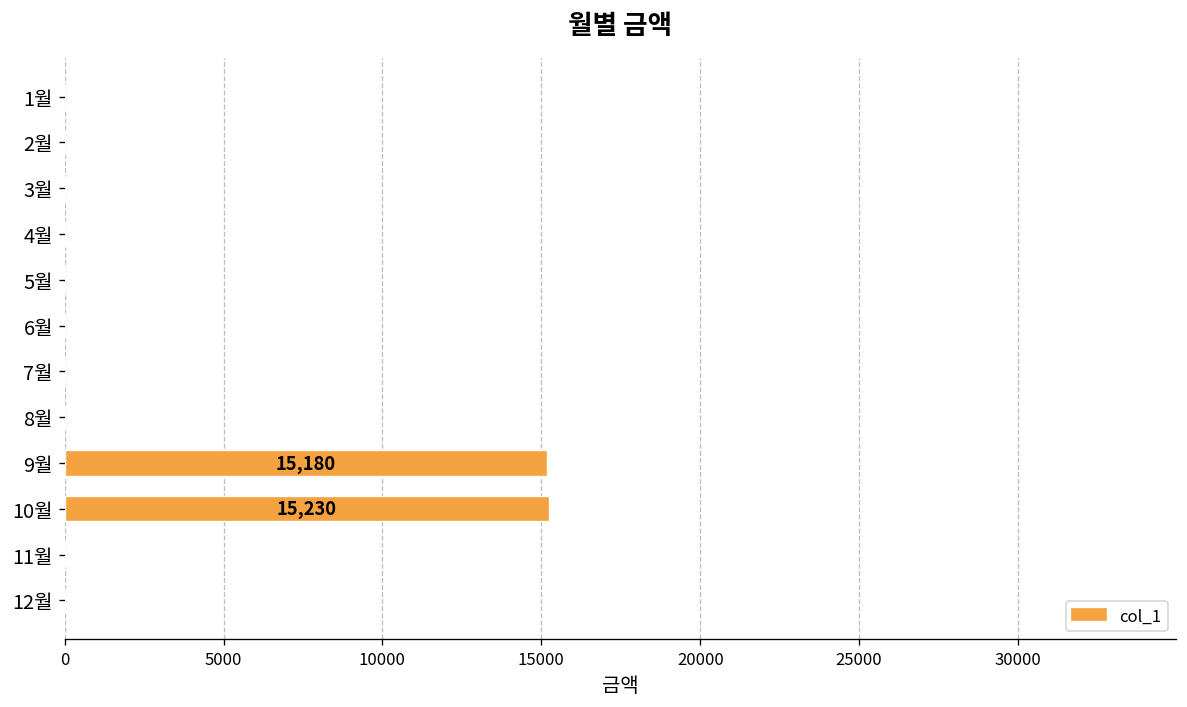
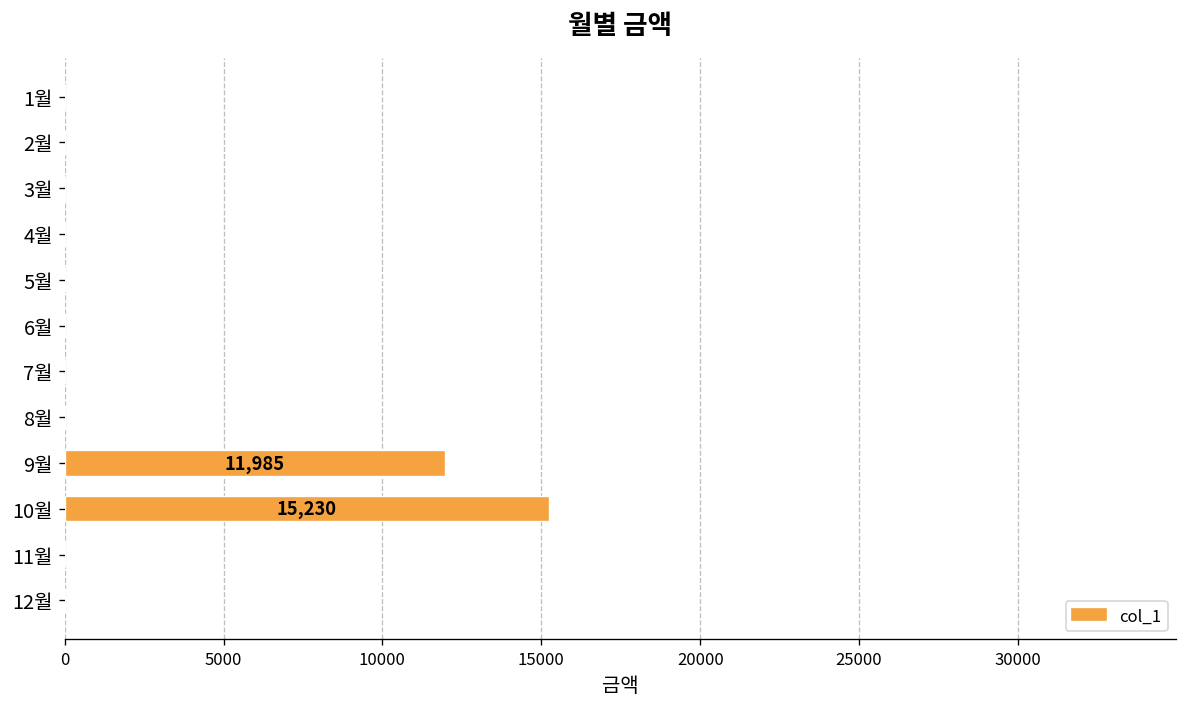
9월: 15,180 -> 11,985
